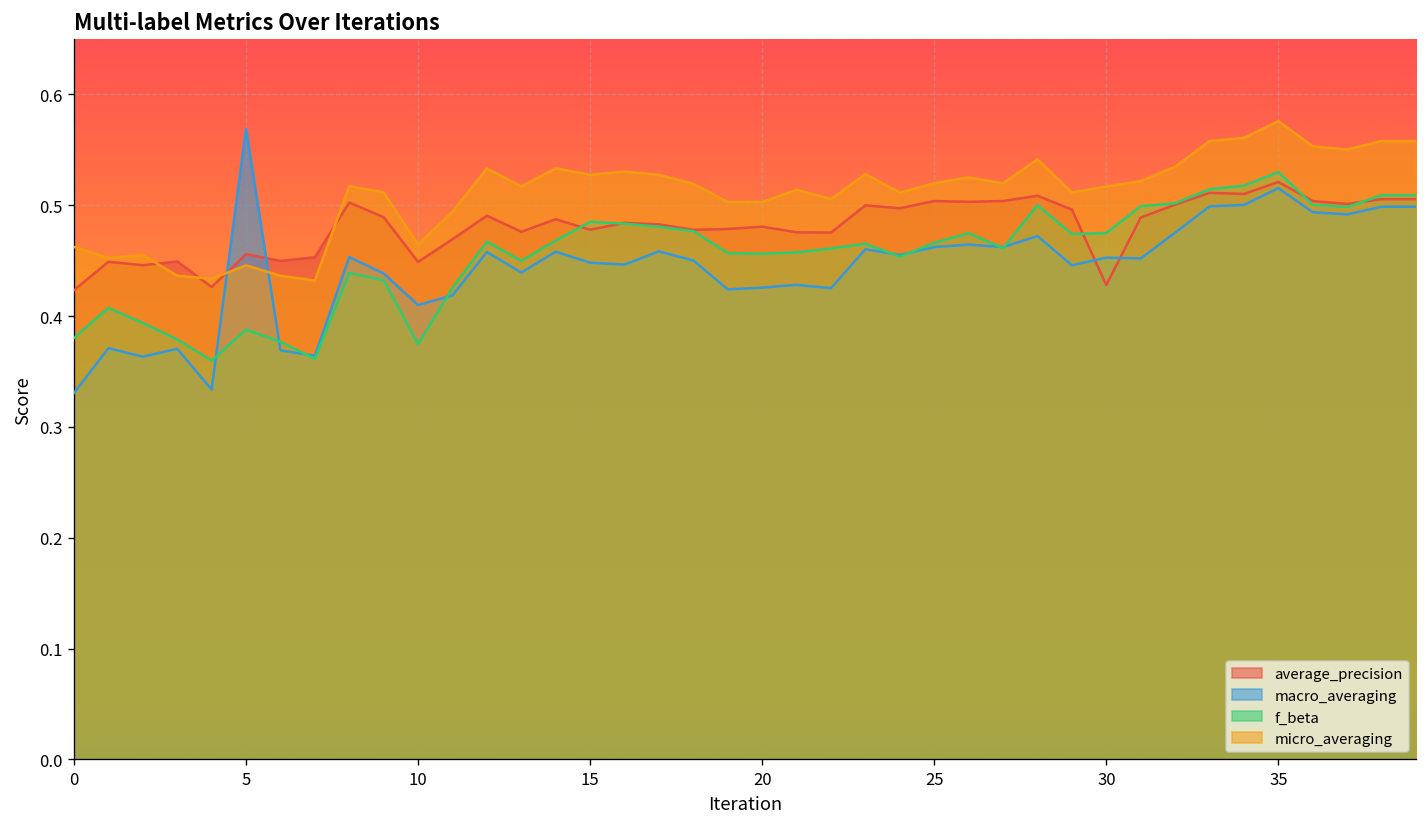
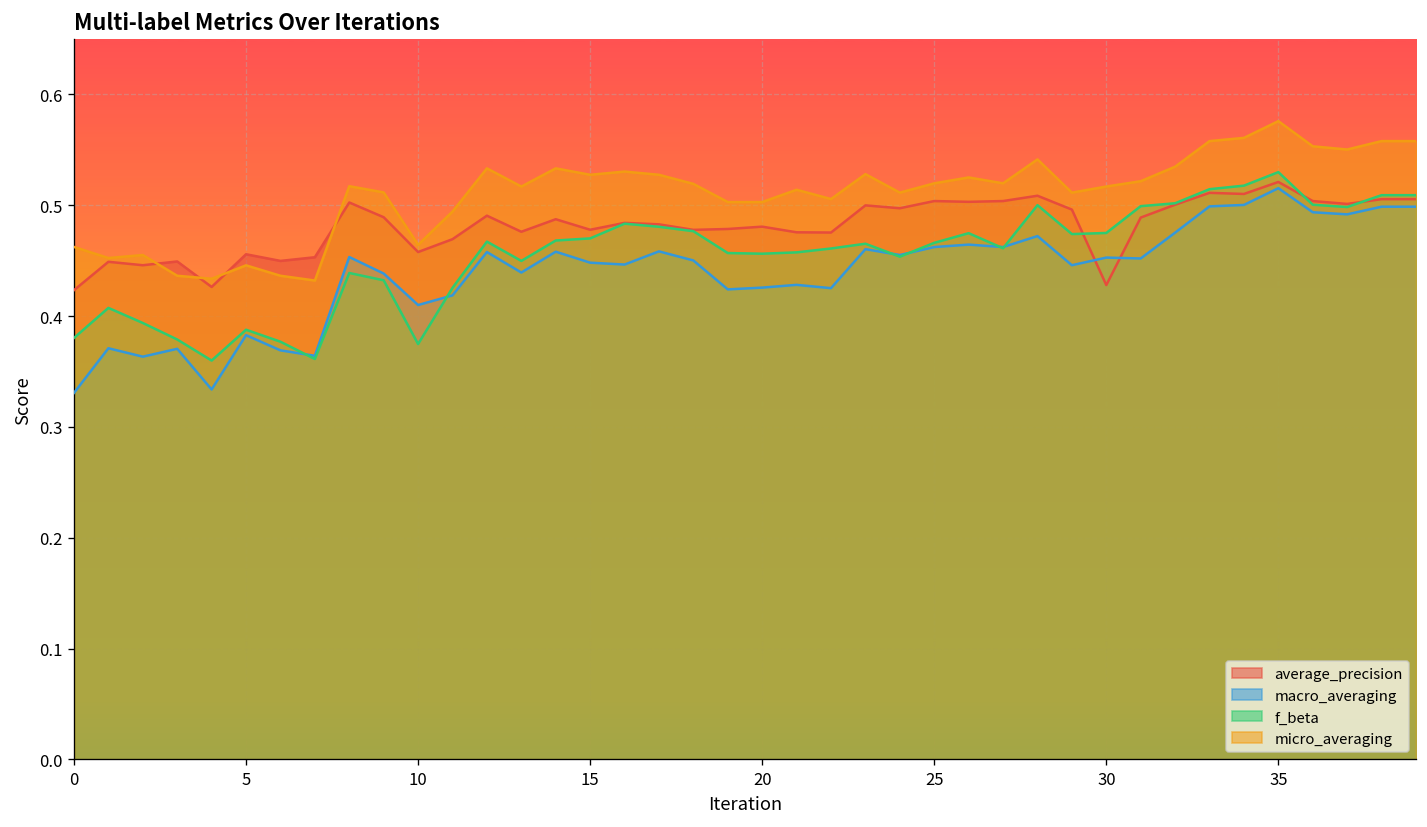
macro_averaging, 5: 0.57 -> 0.38
average_precision, 10: 0.45 -> 0.46
f_beta, 15: 0.49 -> 0.47
